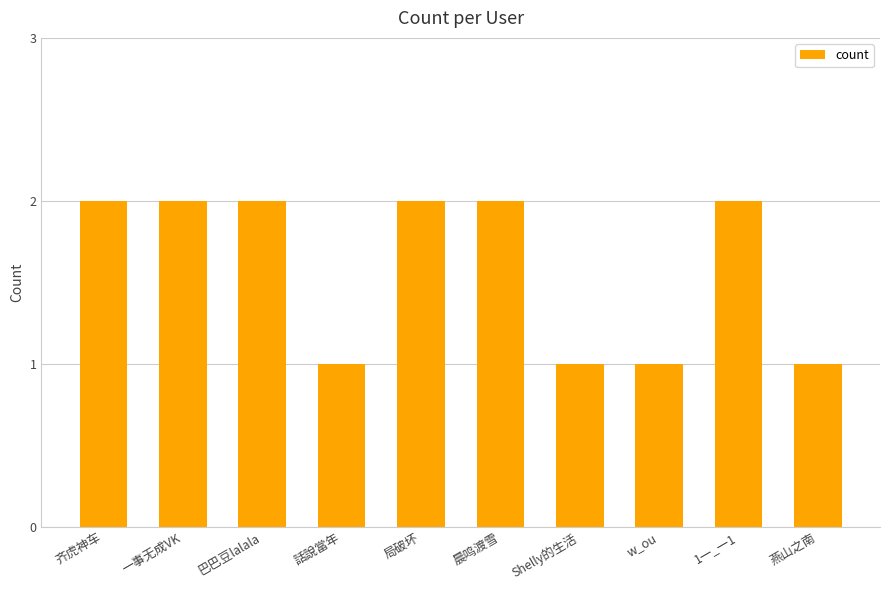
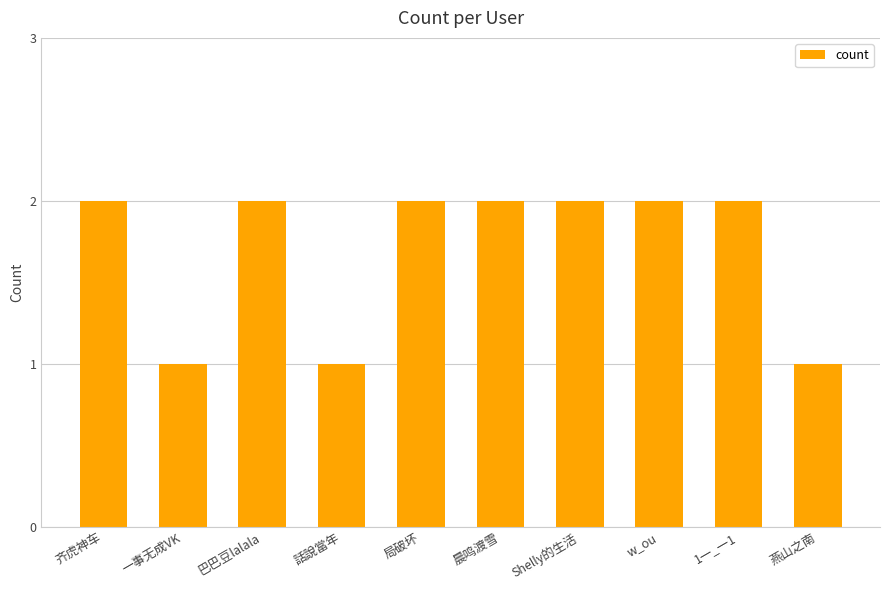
一事无成VK: 2 -> 1
Shelly的生活: 1 -> 2
w_ou: 1 -> 2
